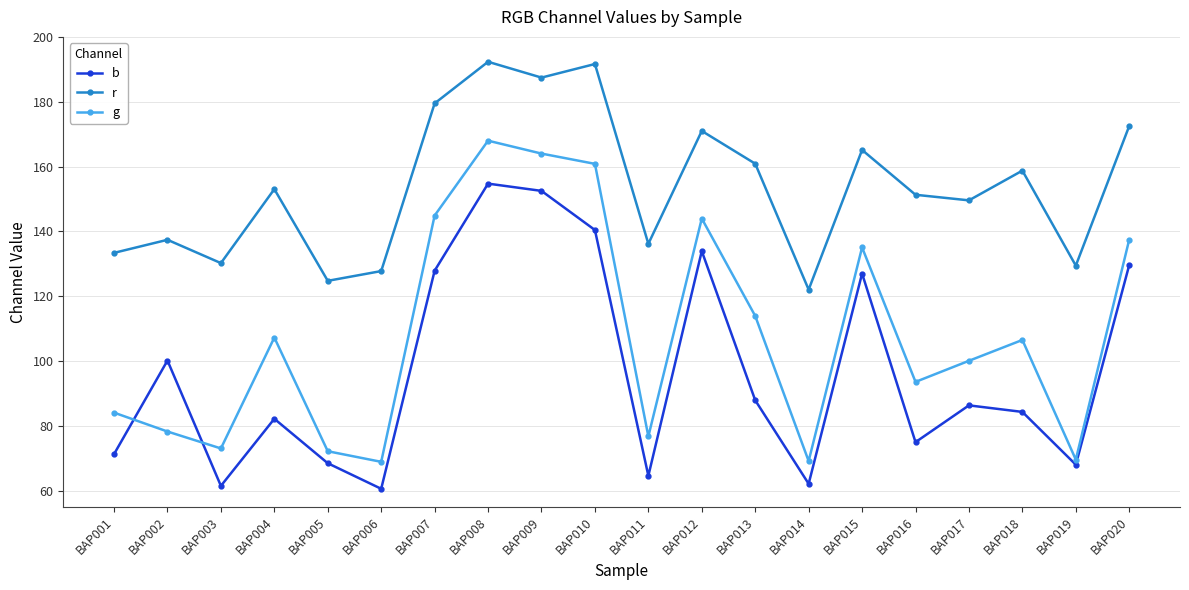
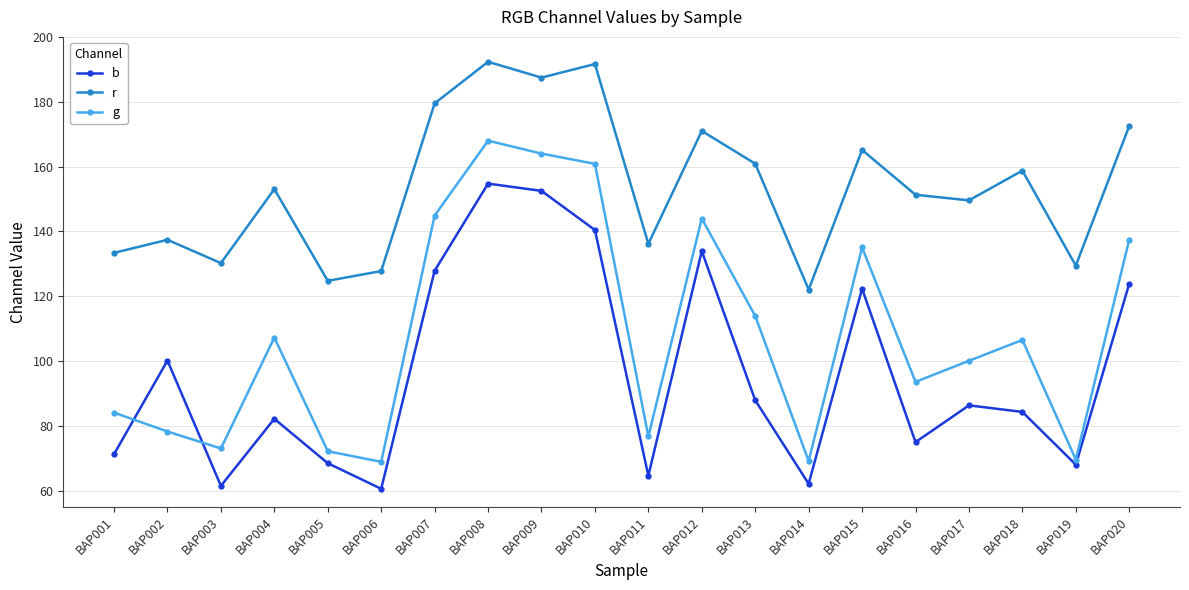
b, BAP015: 127 -> 122
b, BAP020: 130 -> 124
